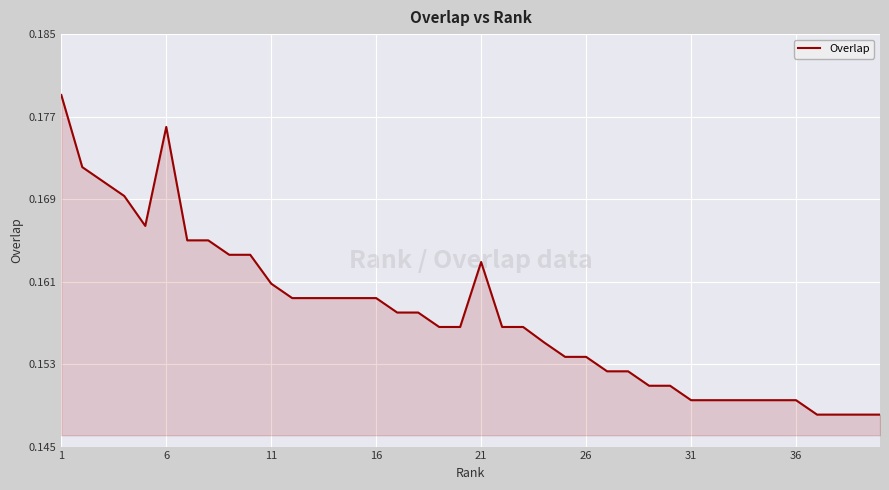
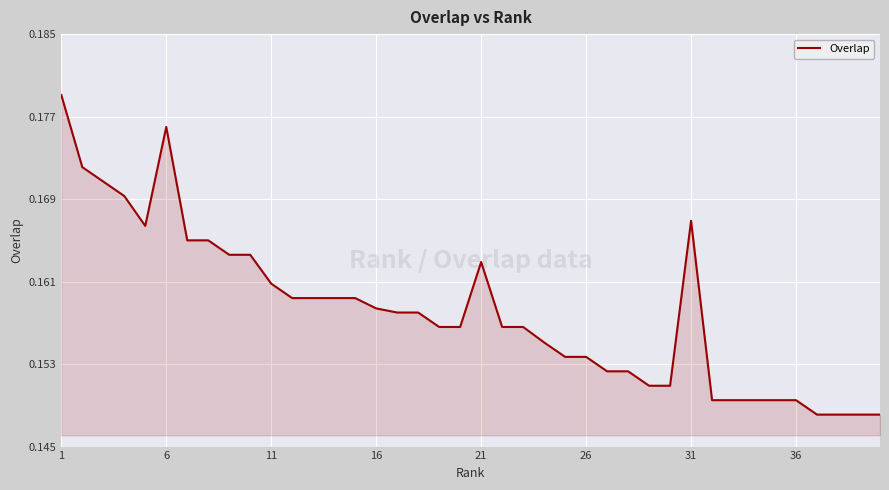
16: 0.1594 -> 0.1584
31: 0.1495 -> 0.1669
